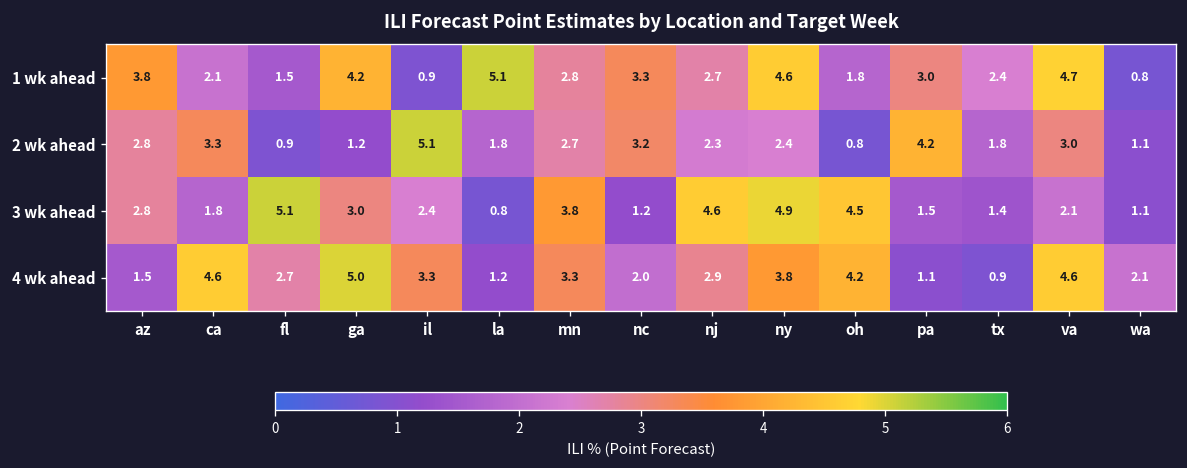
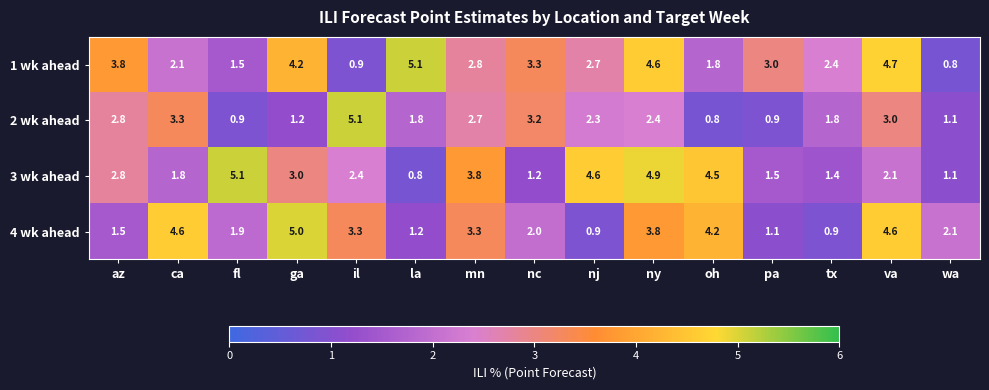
2 wk ahead, pa: 4.2 -> 0.9
4 wk ahead, fl: 2.7 -> 1.9
4 wk ahead, nj: 2.9 -> 0.9
